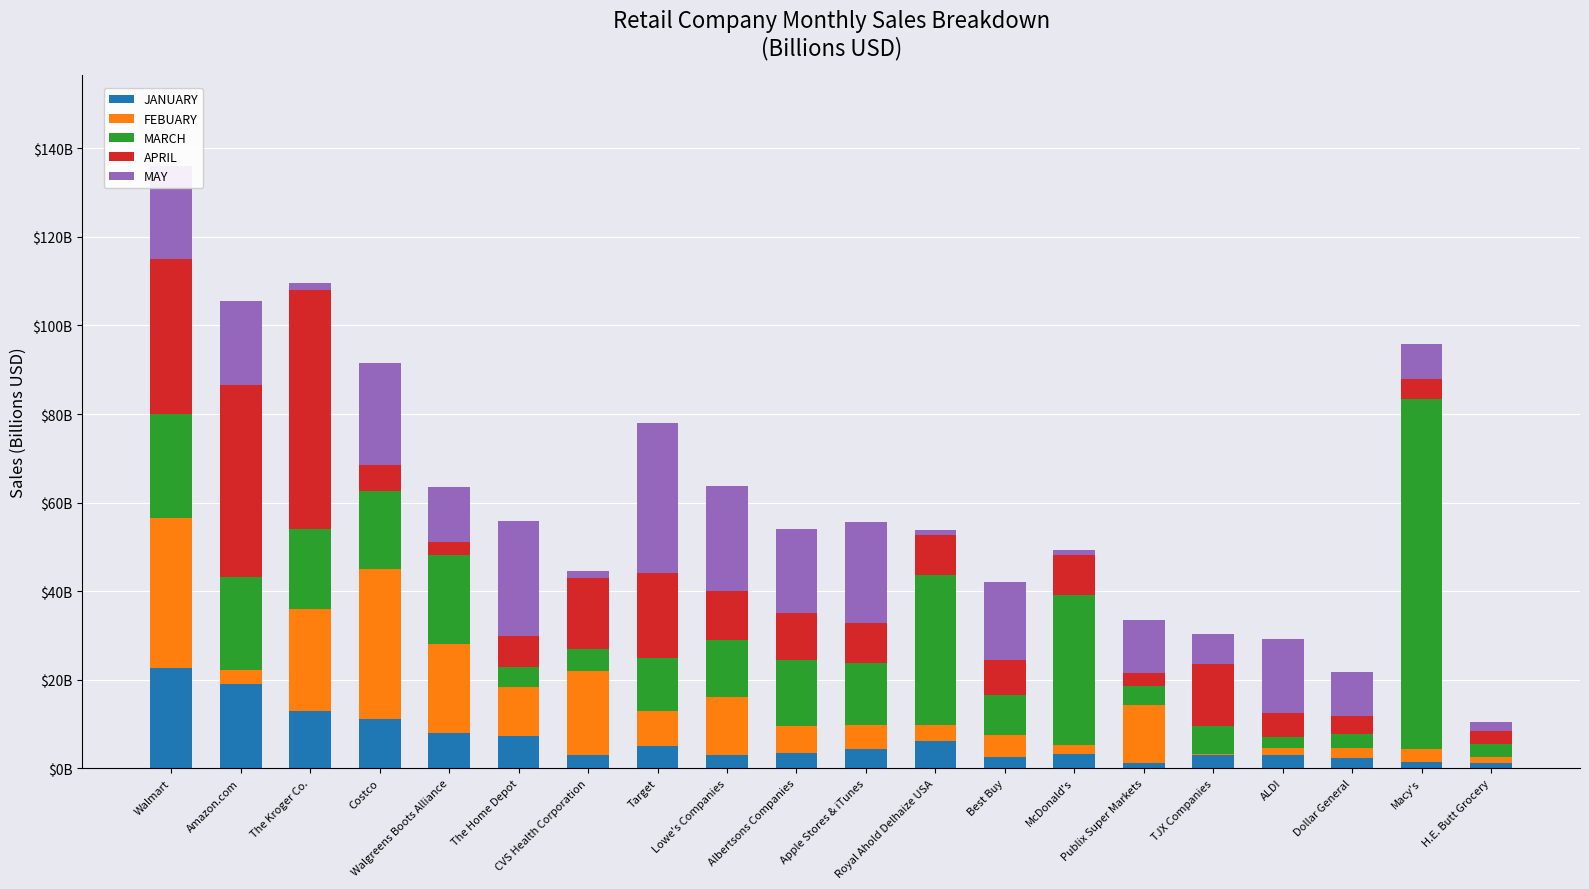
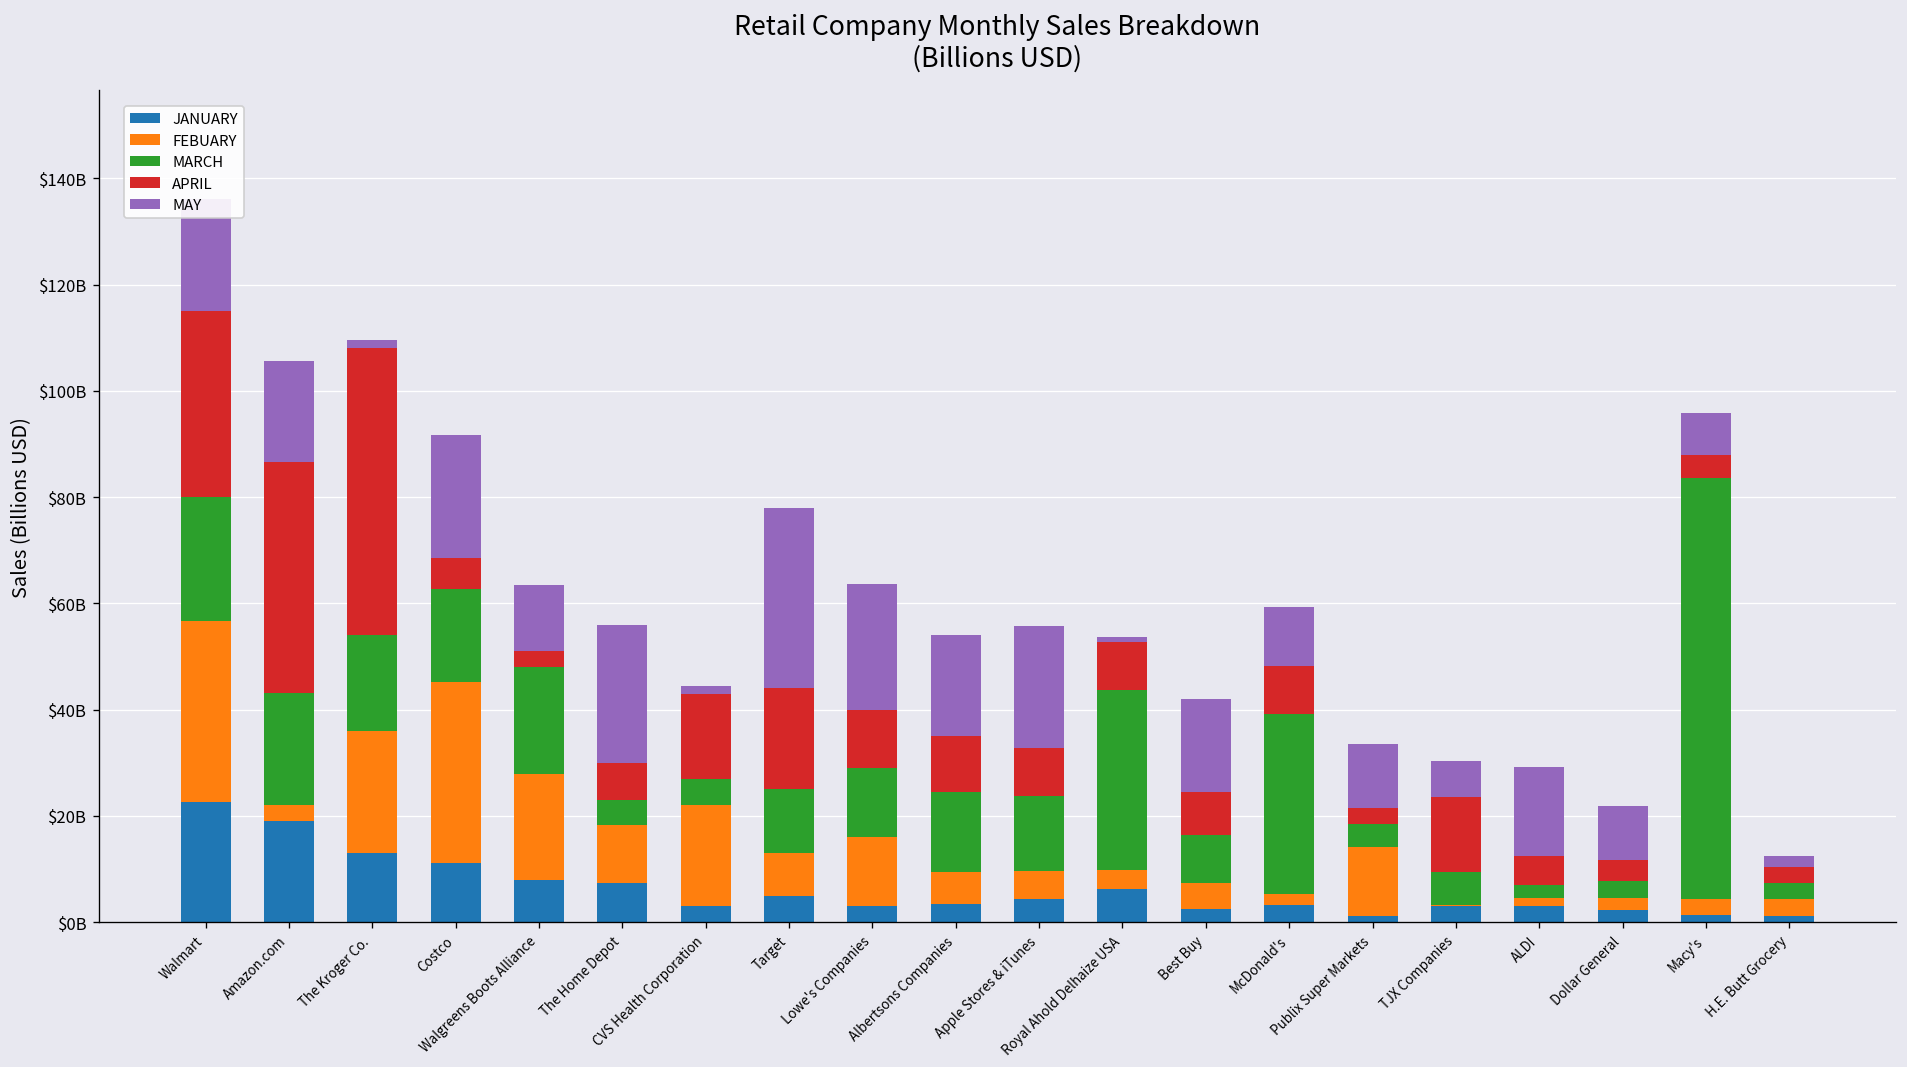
MAY, McDonald's: $1000000000 -> $11000000000
FEBUARY, H.E. Butt Grocery: $1000000000 -> $3000000000
